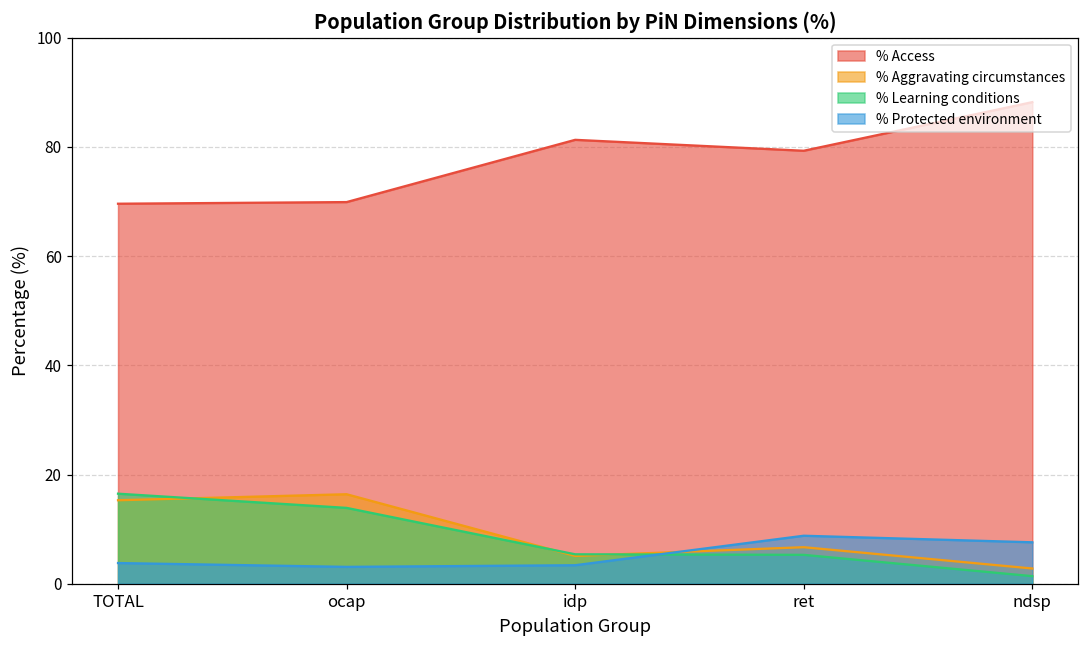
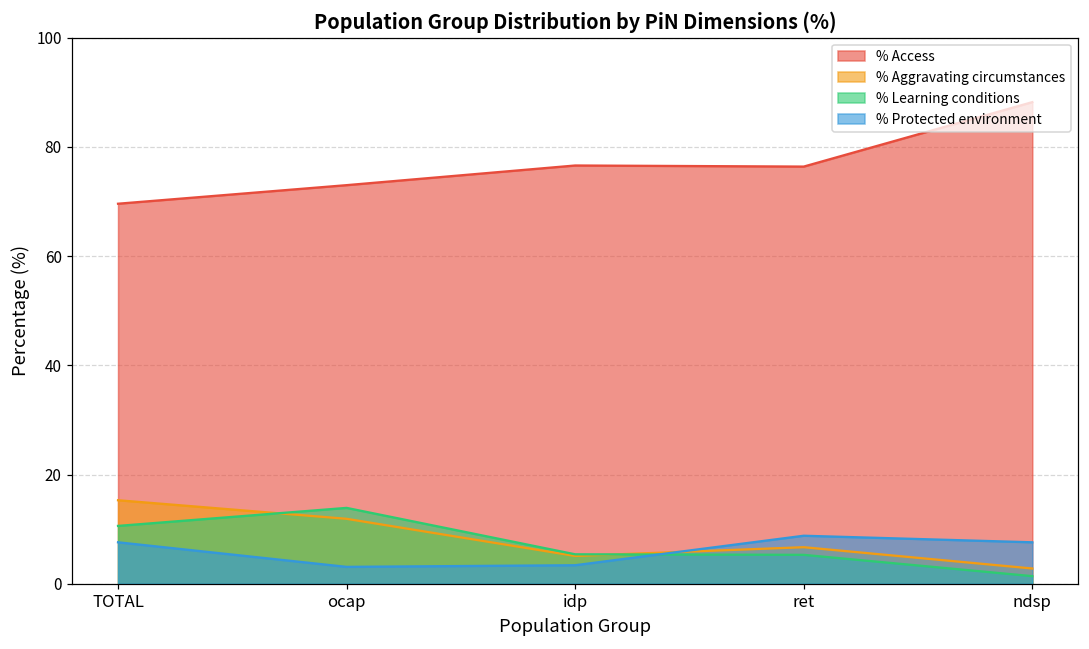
% Learning conditions, TOTAL: 17 -> 11
% Protected environment, TOTAL: 4 -> 8
% Access, ocap: 70 -> 73
% Aggravating circumstances, ocap: 16 -> 12
% Access, idp: 81 -> 77
% Access, ret: 79 -> 76
